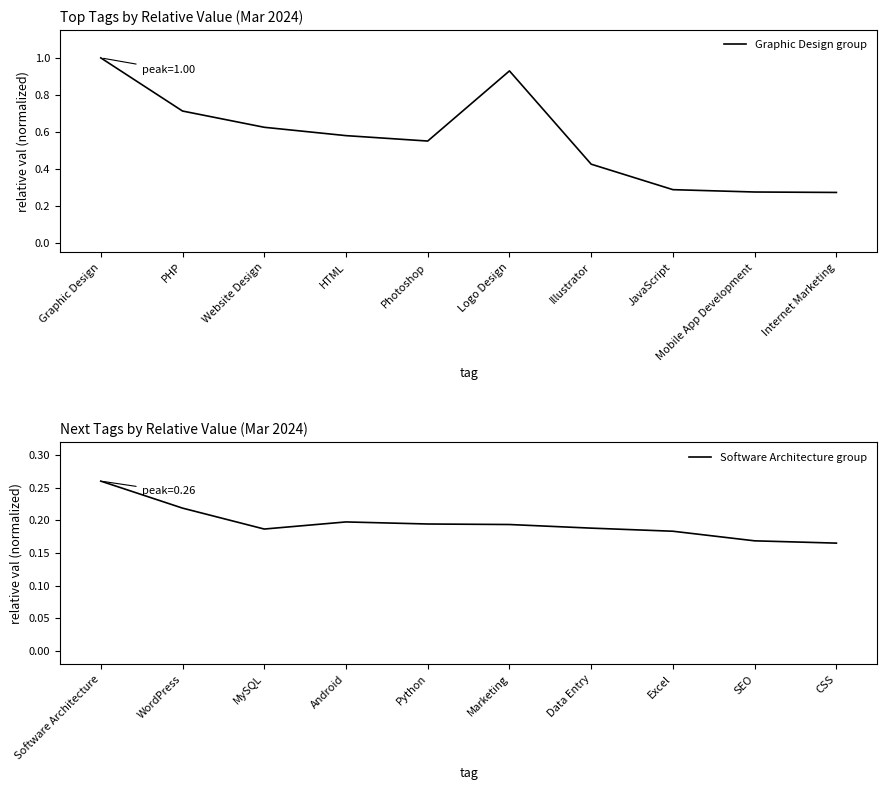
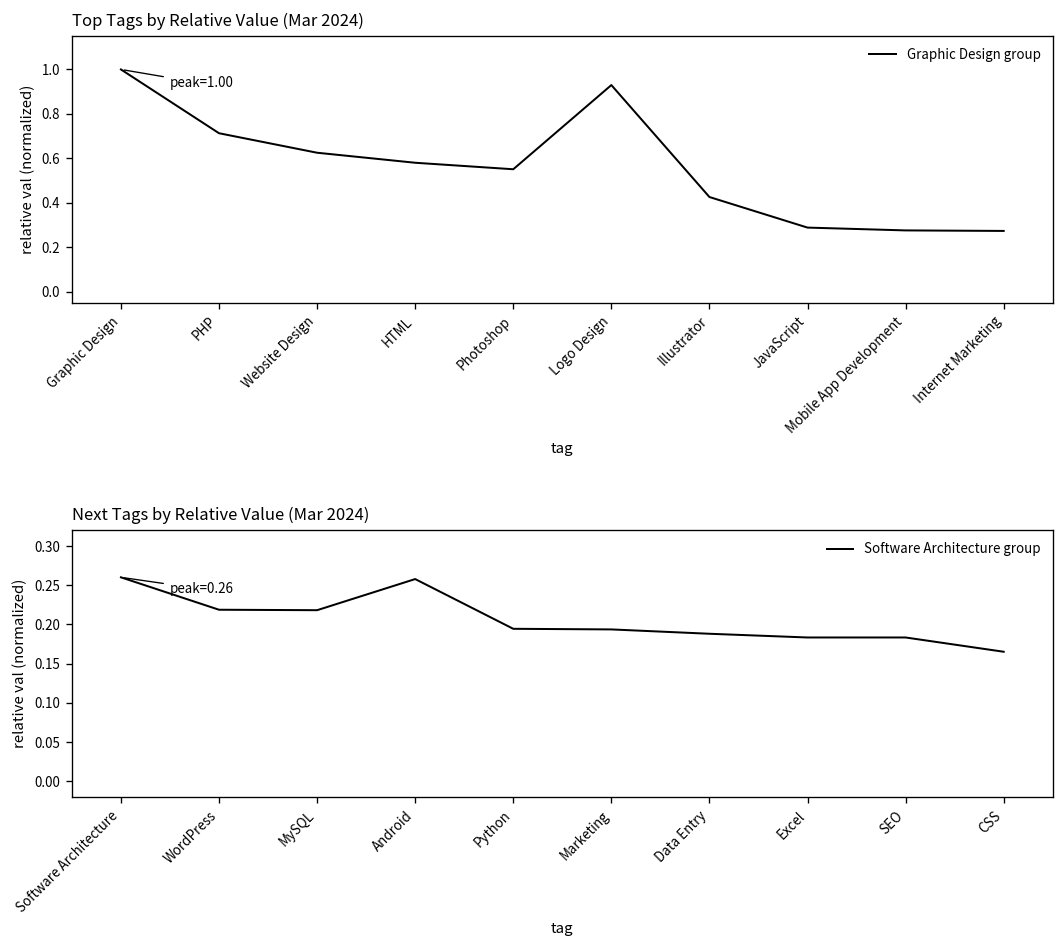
Next Tags by Relative Value (Mar 2024), MySQL: 0.19 -> 0.22
Next Tags by Relative Value (Mar 2024), Android: 0.20 -> 0.26
Next Tags by Relative Value (Mar 2024), SEO: 0.17 -> 0.18
